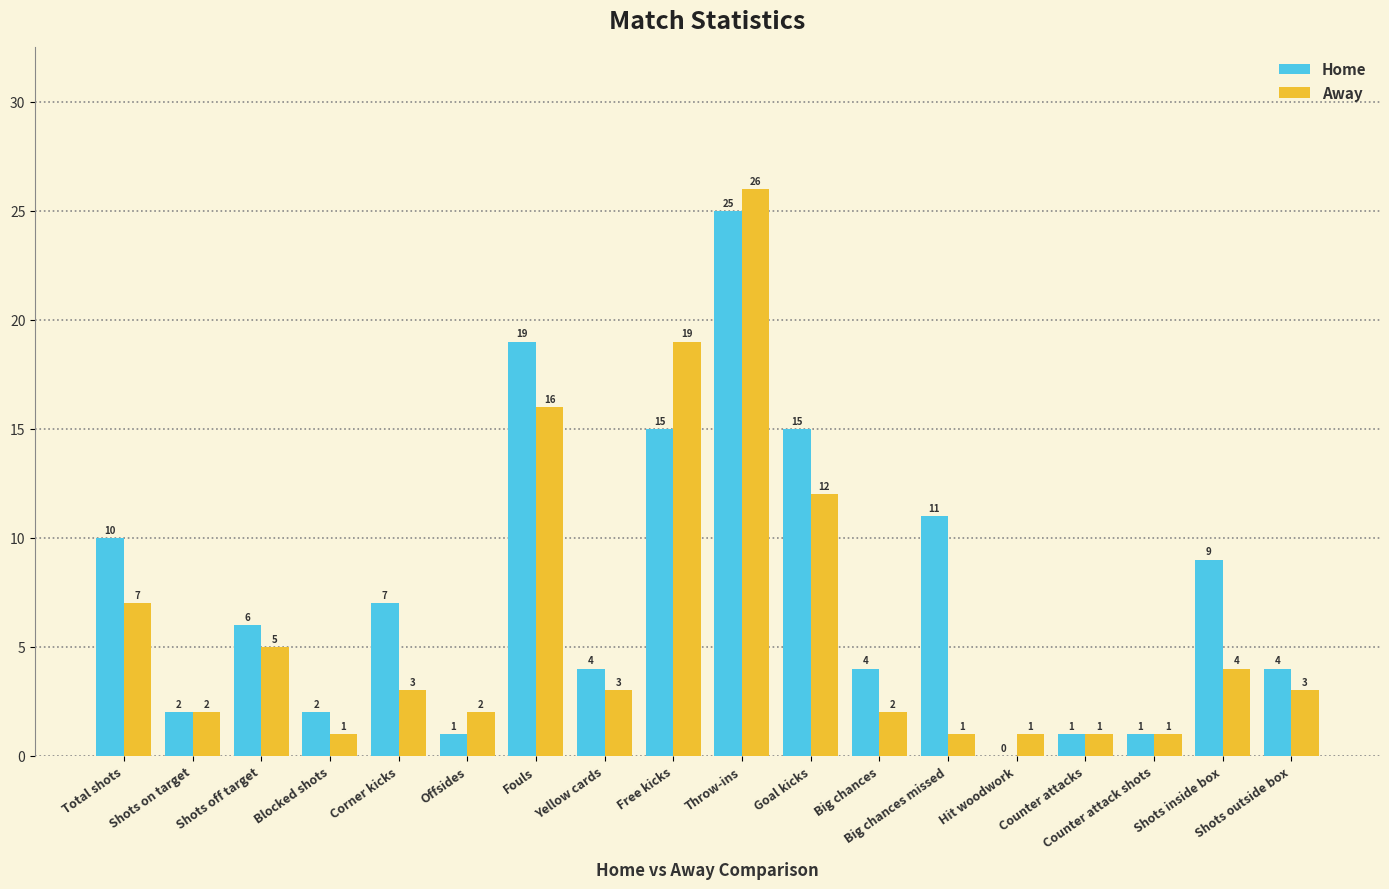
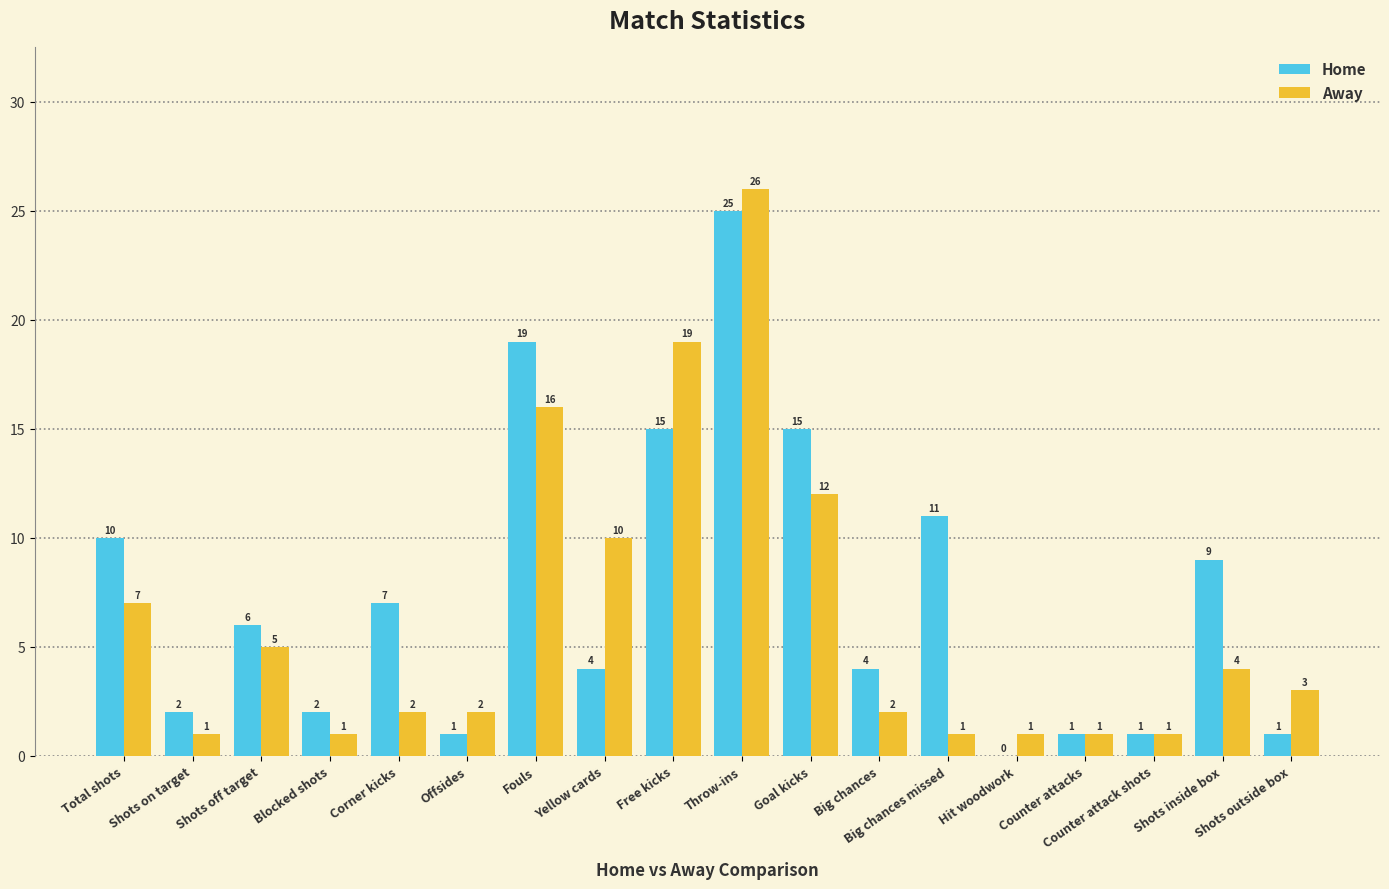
Away, Shots on target: 2 -> 1
Away, Corner kicks: 3 -> 2
Away, Yellow cards: 3 -> 10
Home, Shots outside box: 4 -> 1
